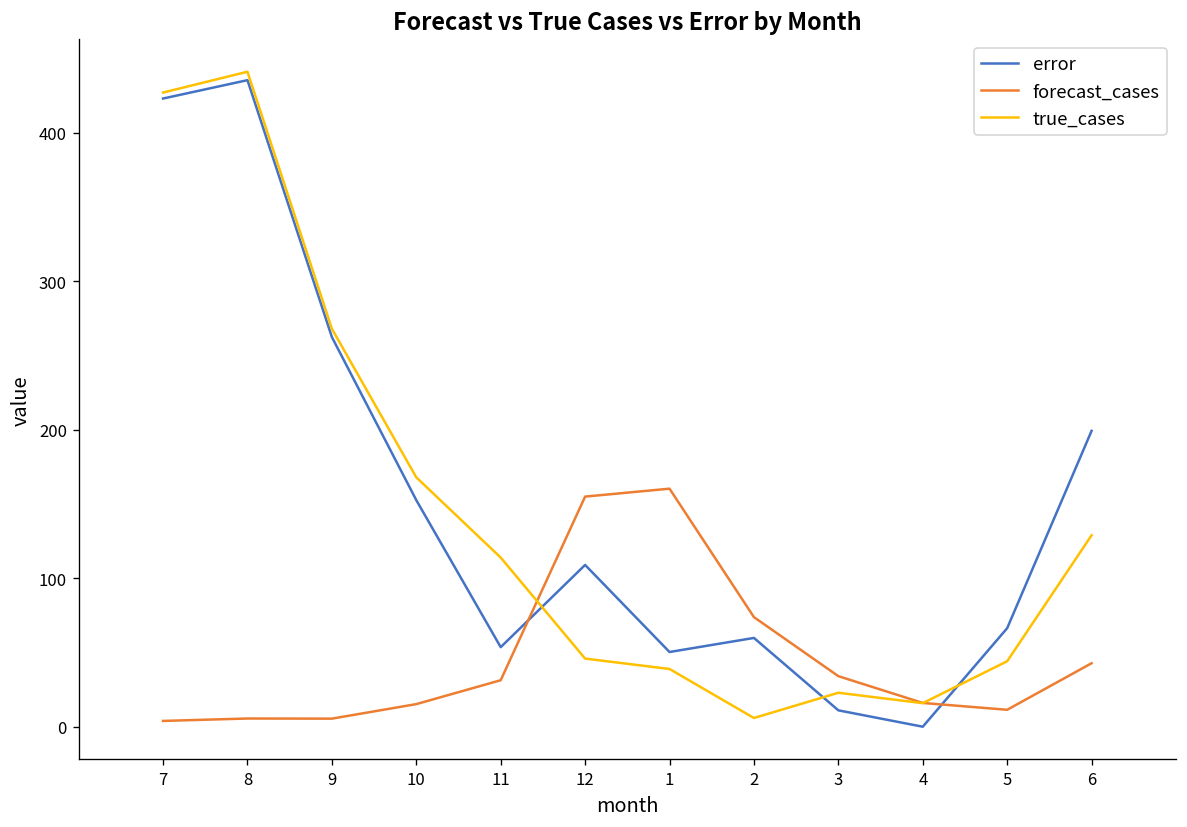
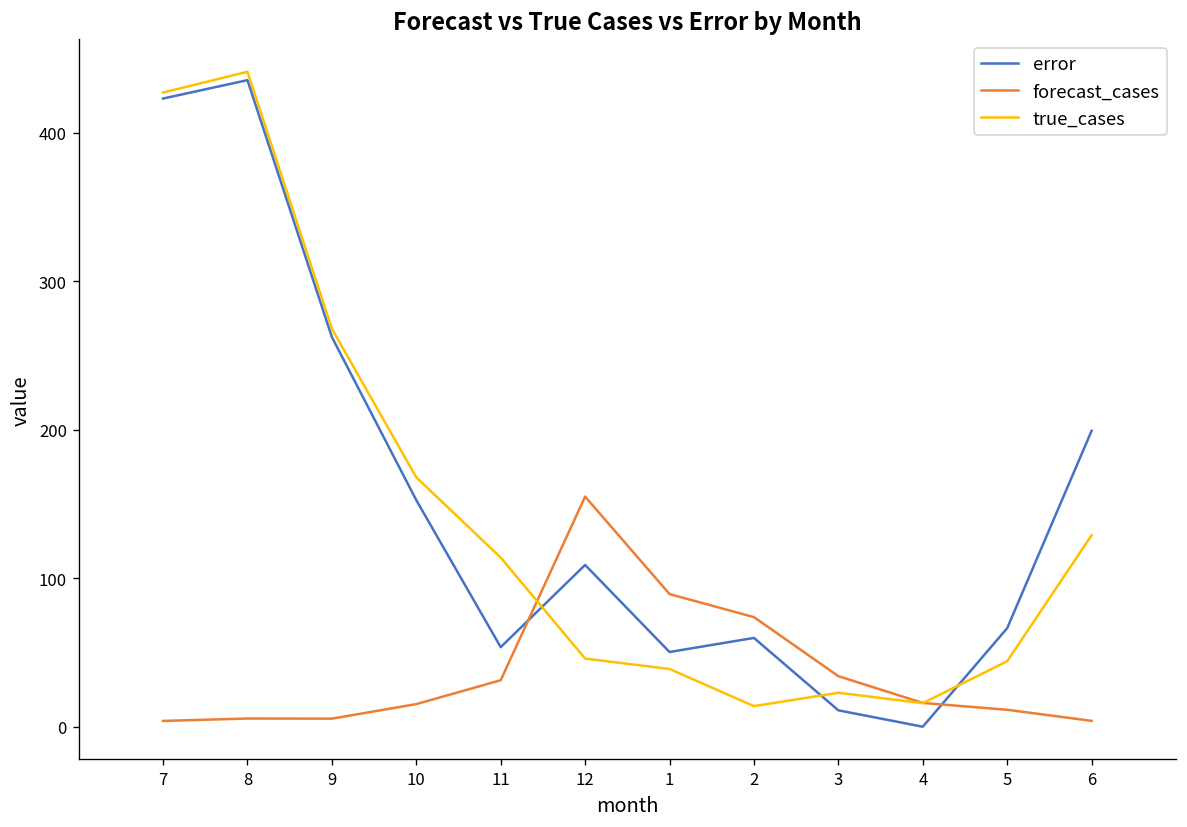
forecast_cases, 1: 160 -> 89
true_cases, 2: 6 -> 14
forecast_cases, 6: 43 -> 4
